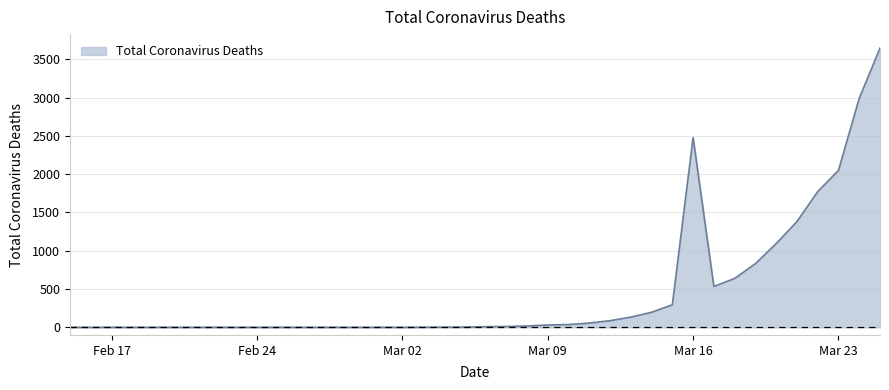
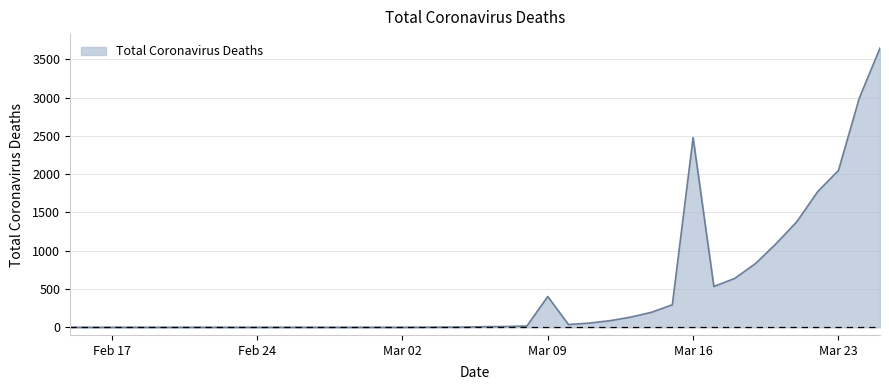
Mar 09: 0 -> 400
